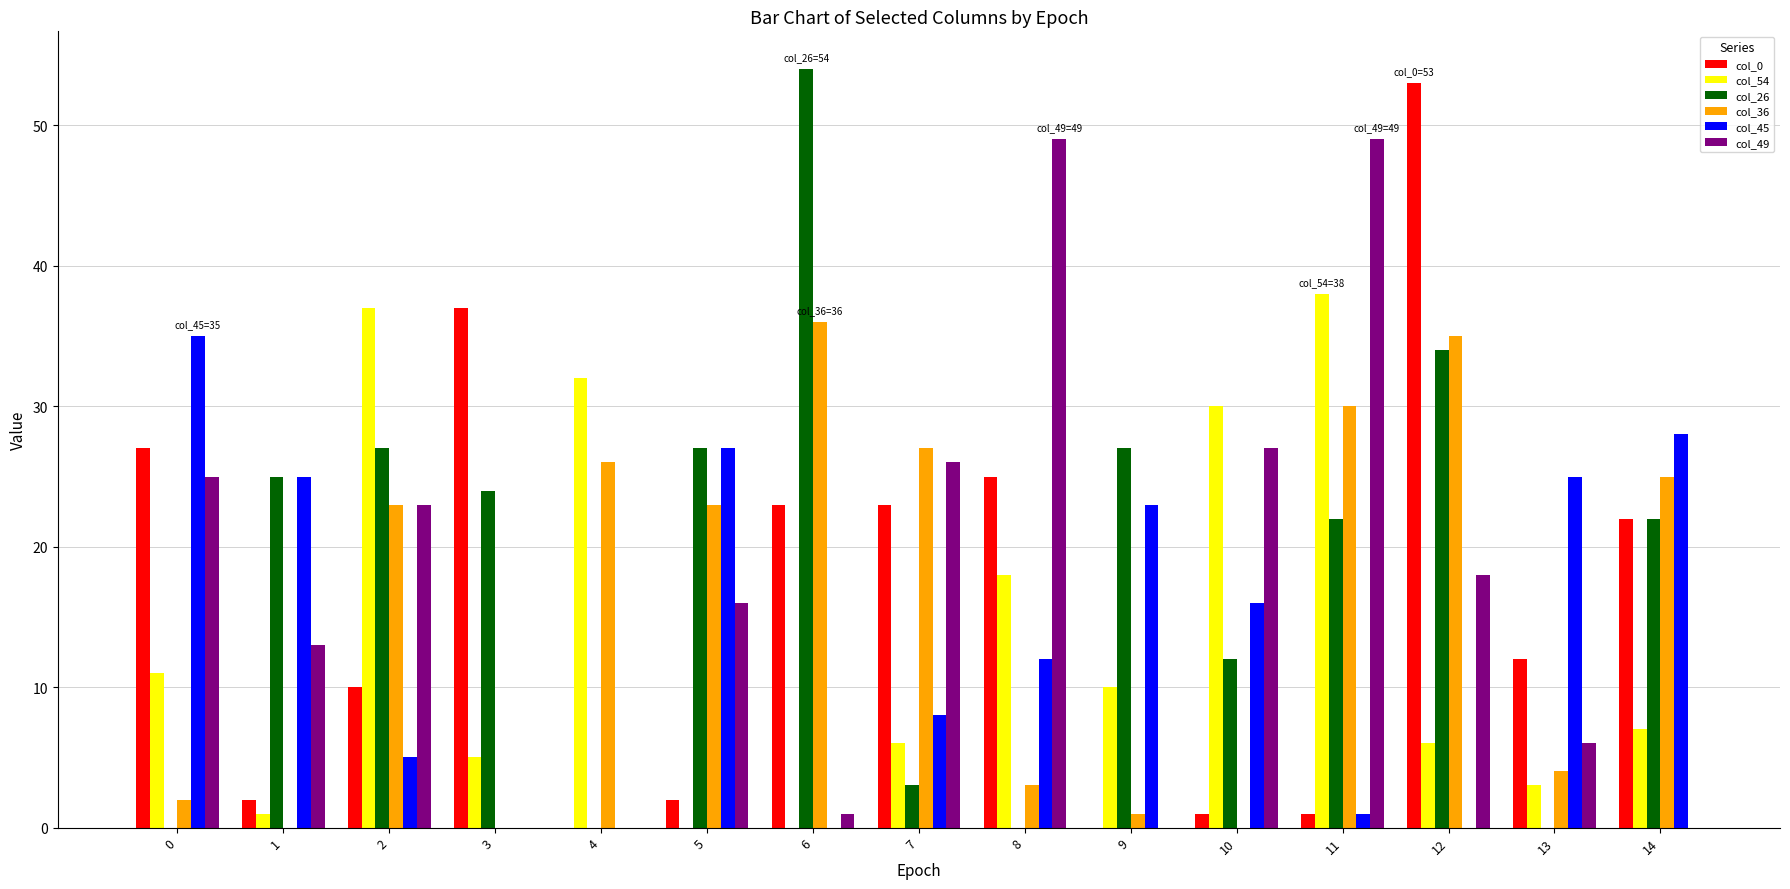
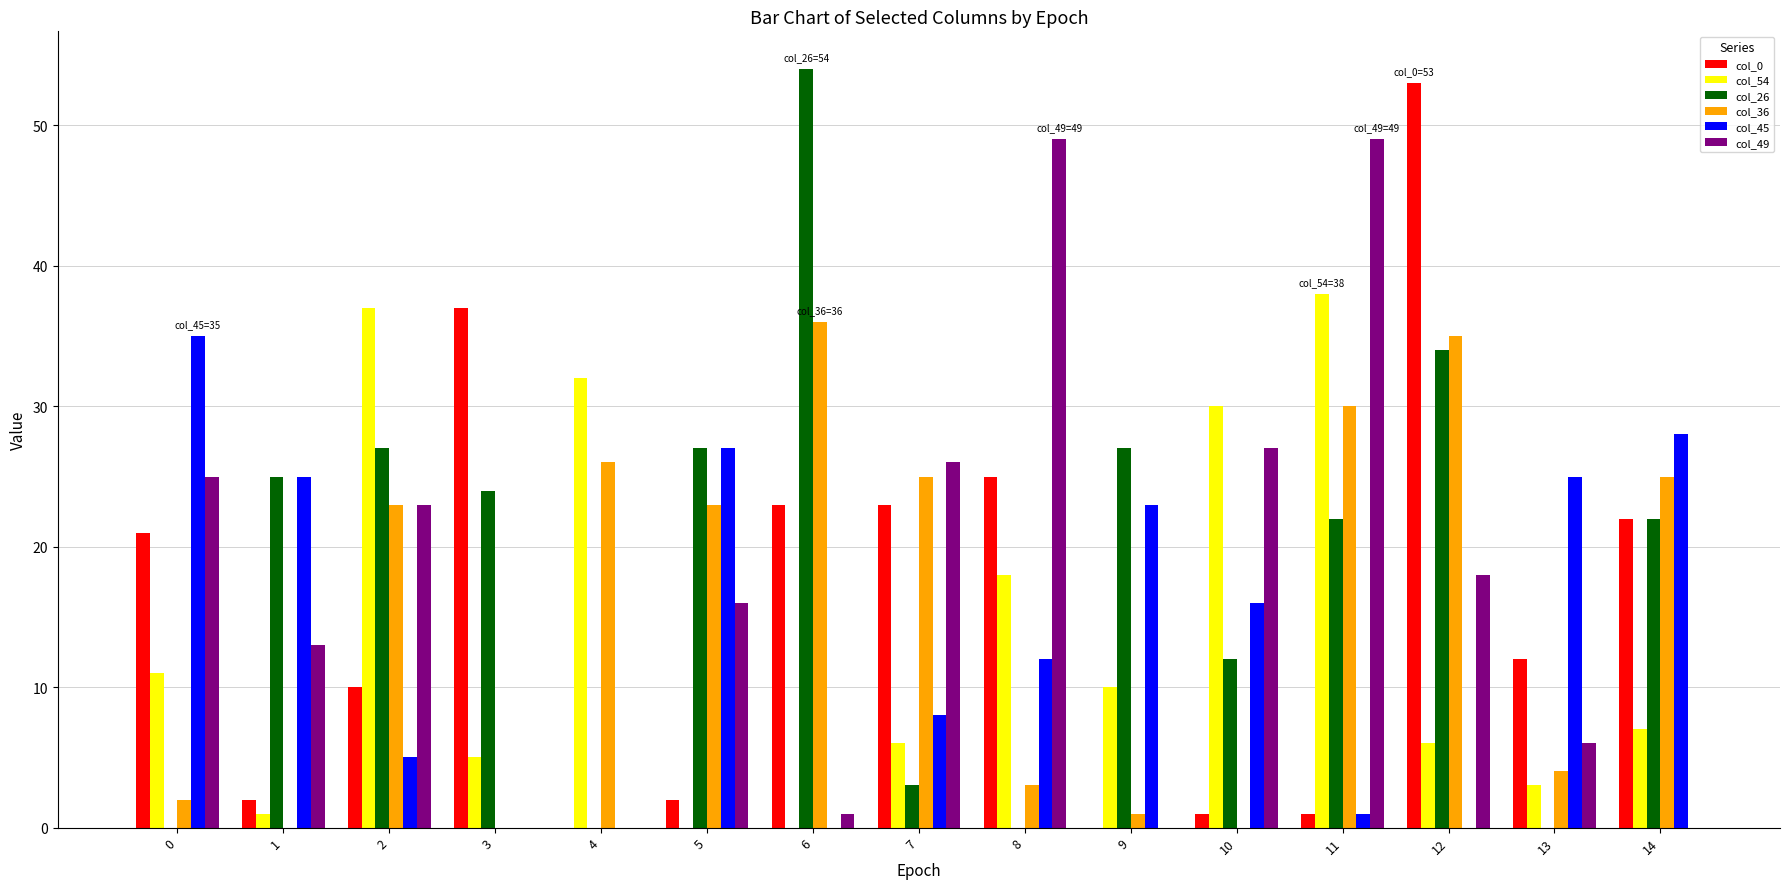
col_0, 0: 27 -> 21
col_36, 7: 27 -> 25
